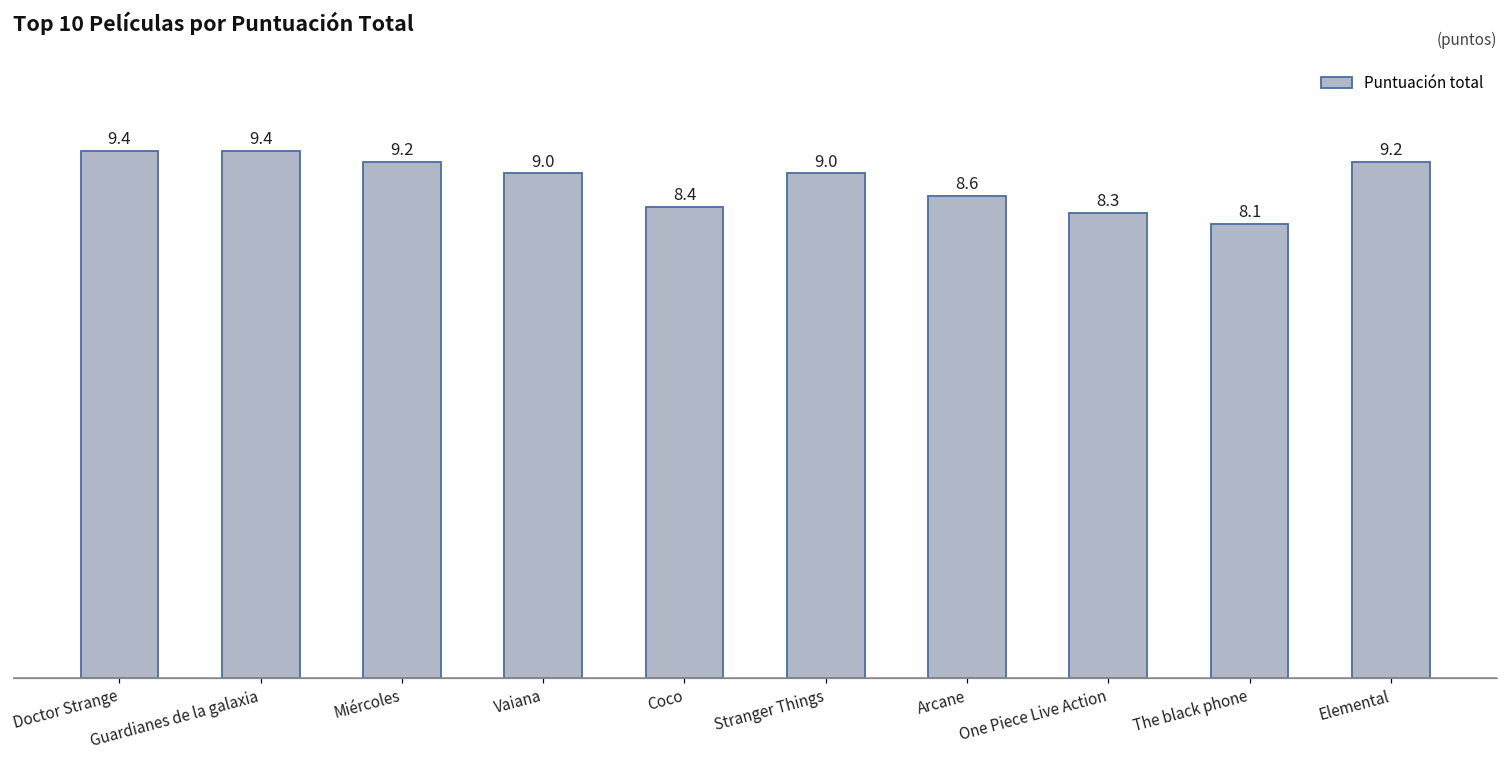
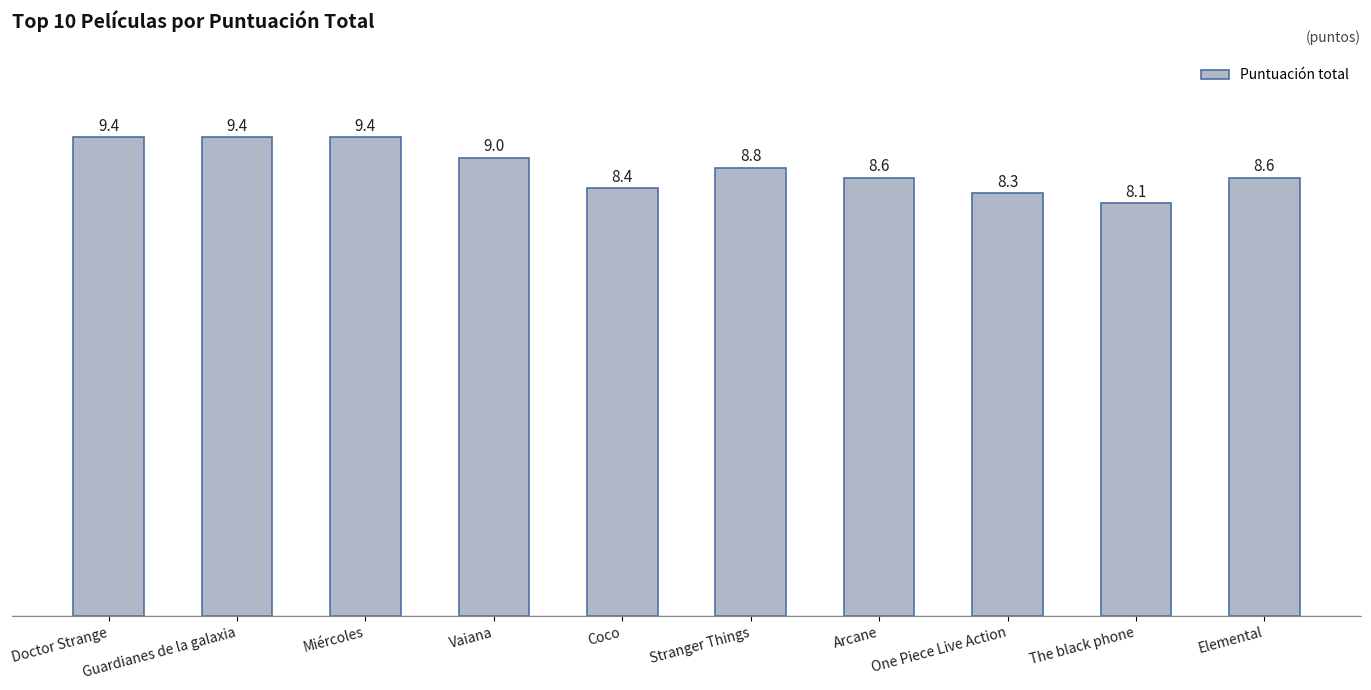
Miércoles: 9.2 -> 9.4
Stranger Things: 9.0 -> 8.8
Elemental: 9.2 -> 8.6
